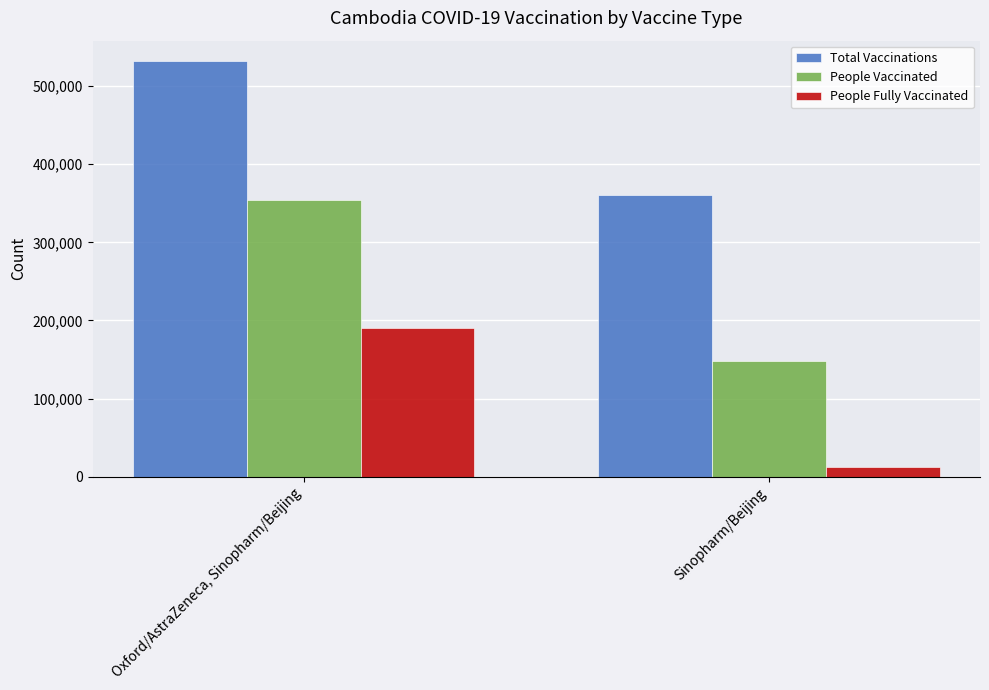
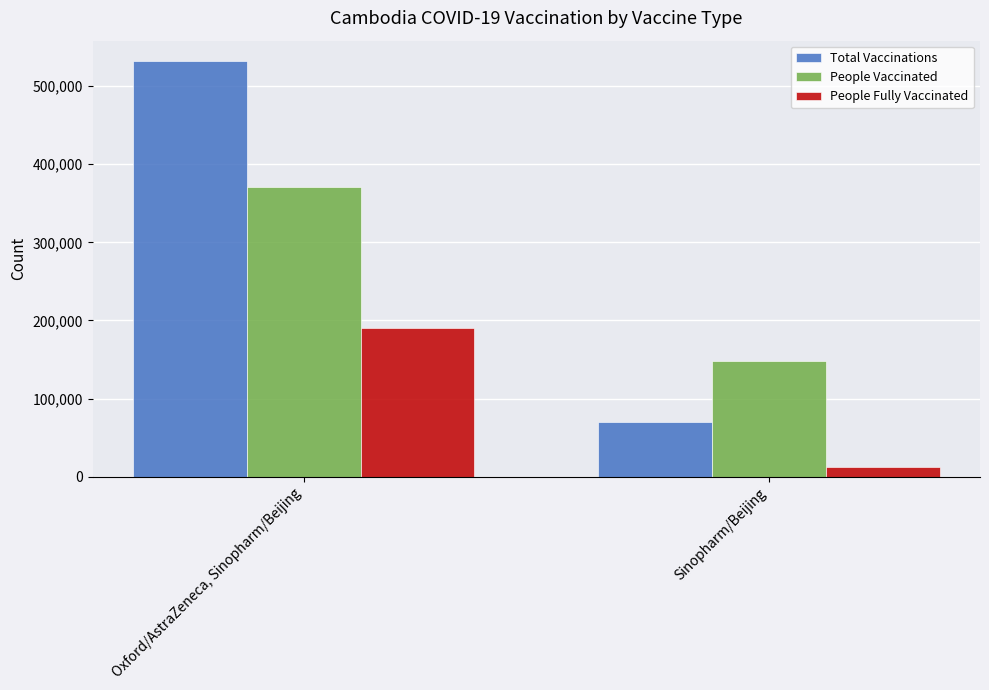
People Vaccinated, Oxford/AstraZeneca, Sinopharm/Beijing: 350,000 -> 370,000
Total Vaccinations, Sinopharm/Beijing: 360,000 -> 70,000
